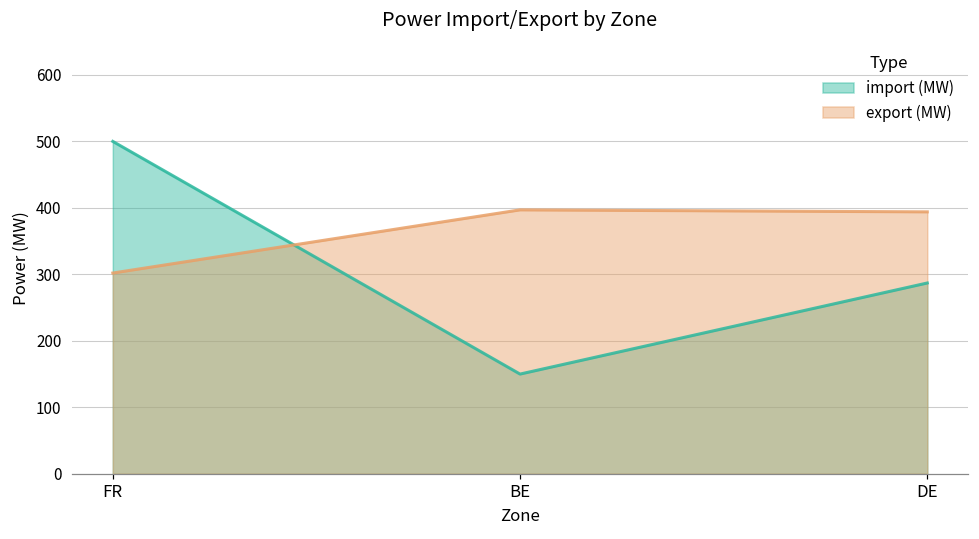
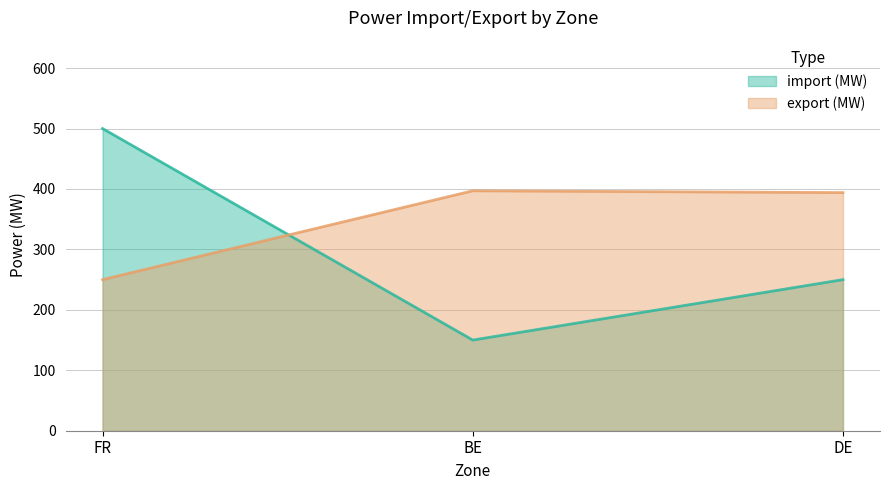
export (MW), FR: 300 -> 250
import (MW), DE: 290 -> 250
